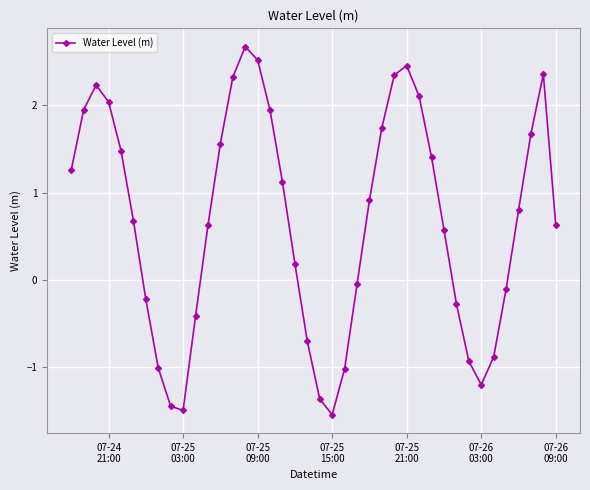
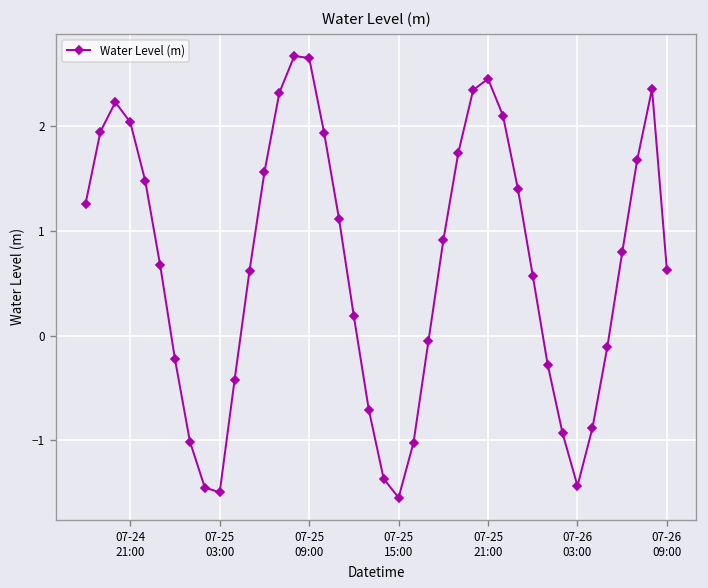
07-25 09:00: 2.5 -> 2.7
07-26 03:00: -1.2 -> -1.4
